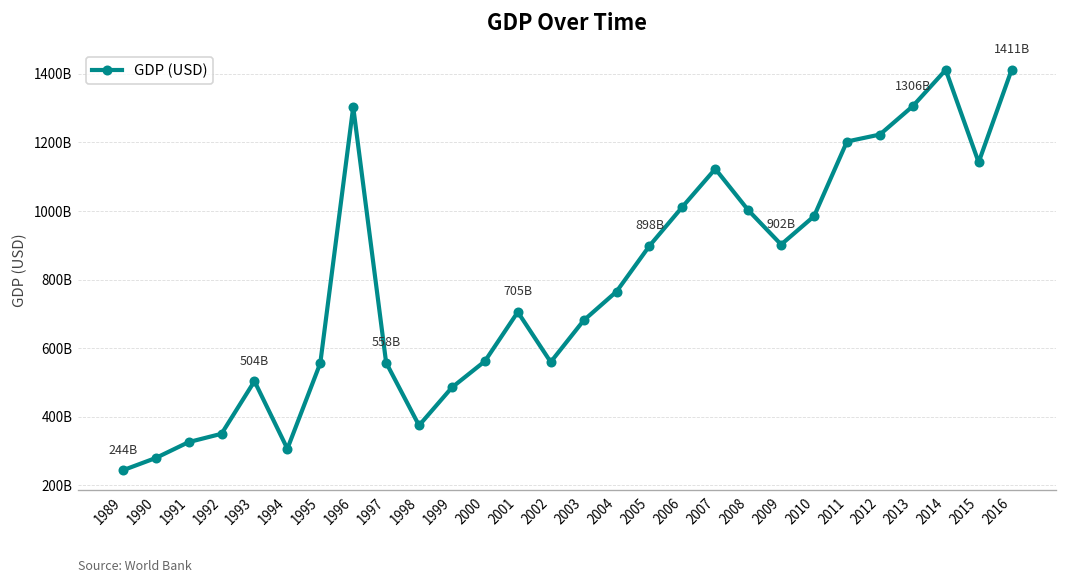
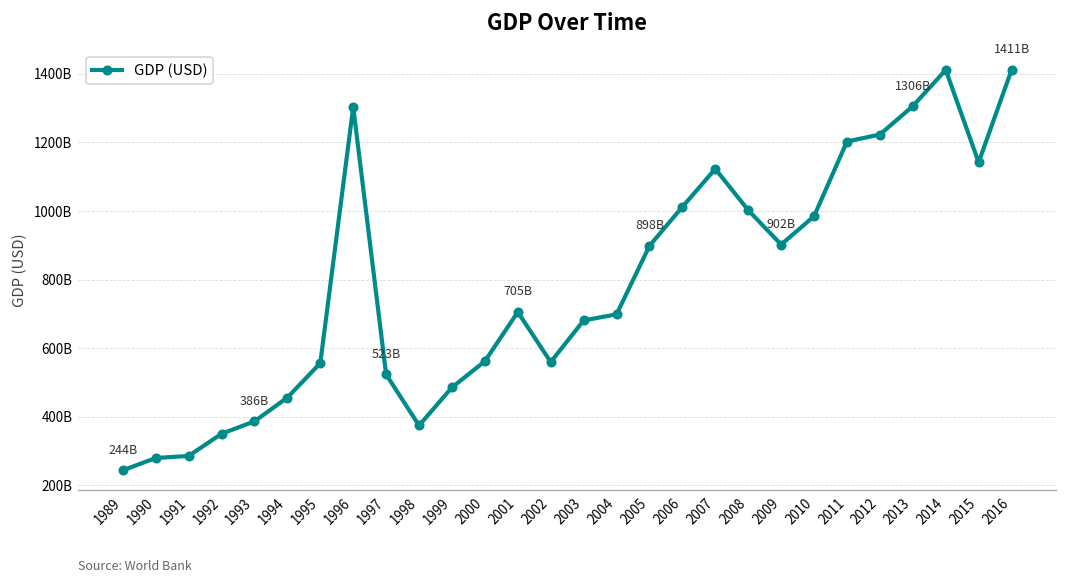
1991: 330000000000 -> 290000000000
1993: 504B -> 386B
1994: 310000000000 -> 460000000000
1997: 558B -> 523B
2004: 760000000000 -> 700000000000
